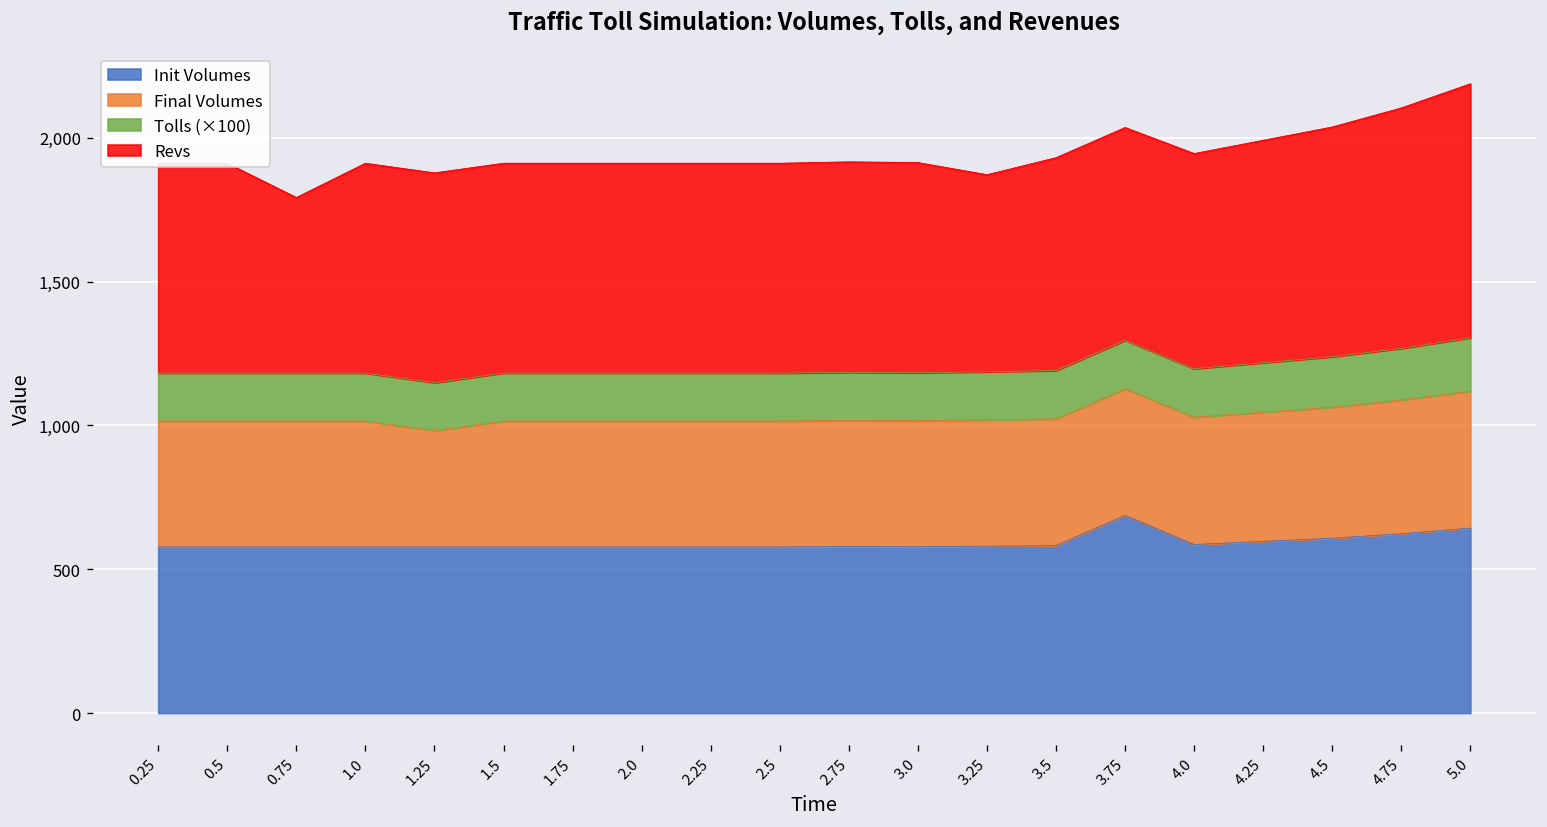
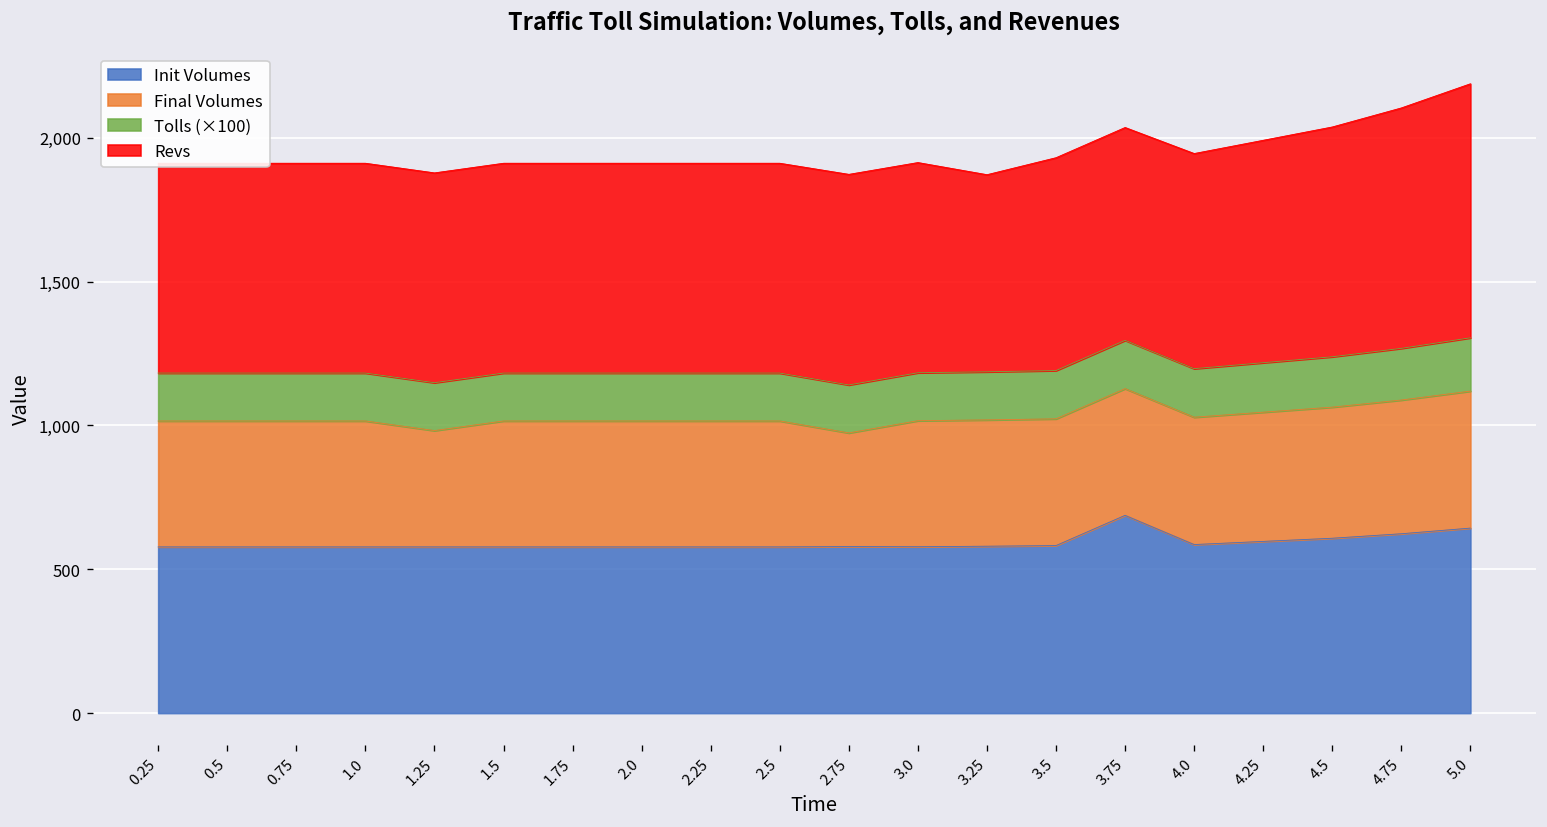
Revs, 0.75: 610 -> 730
Final Volumes, 2.75: 440 -> 400
